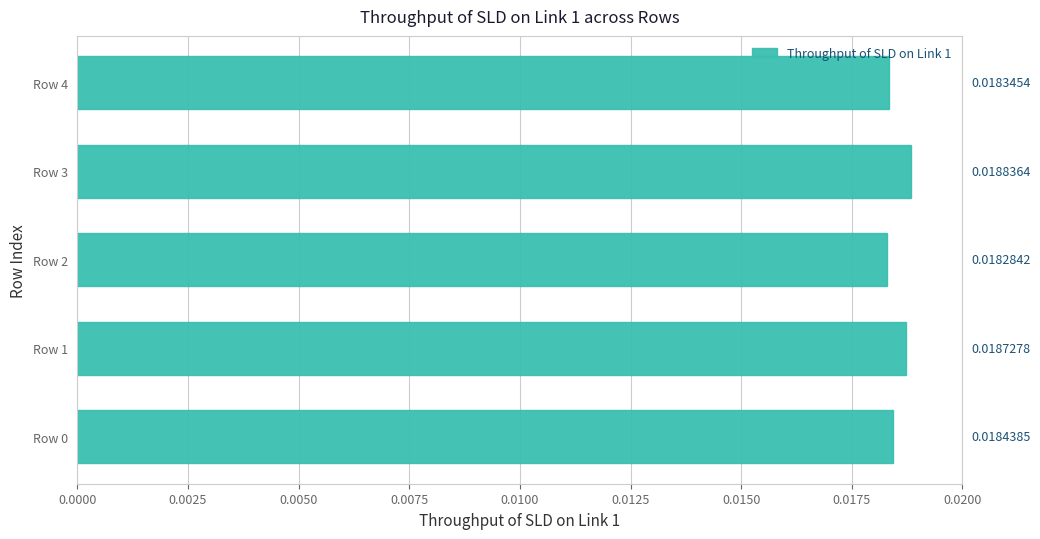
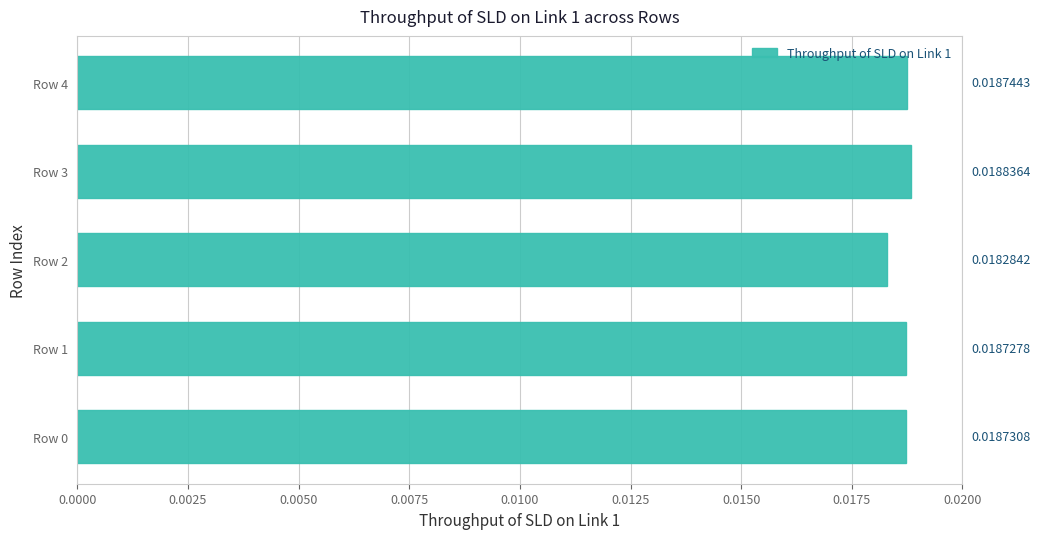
Row 4: 0.0183454 -> 0.0187443
Row 0: 0.0184385 -> 0.0187308
